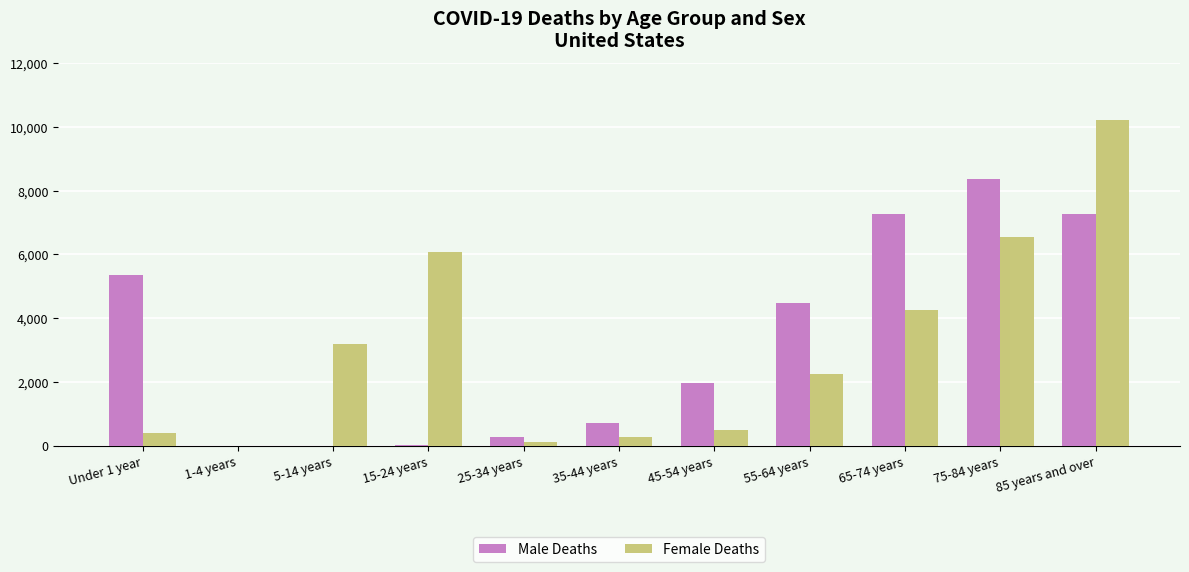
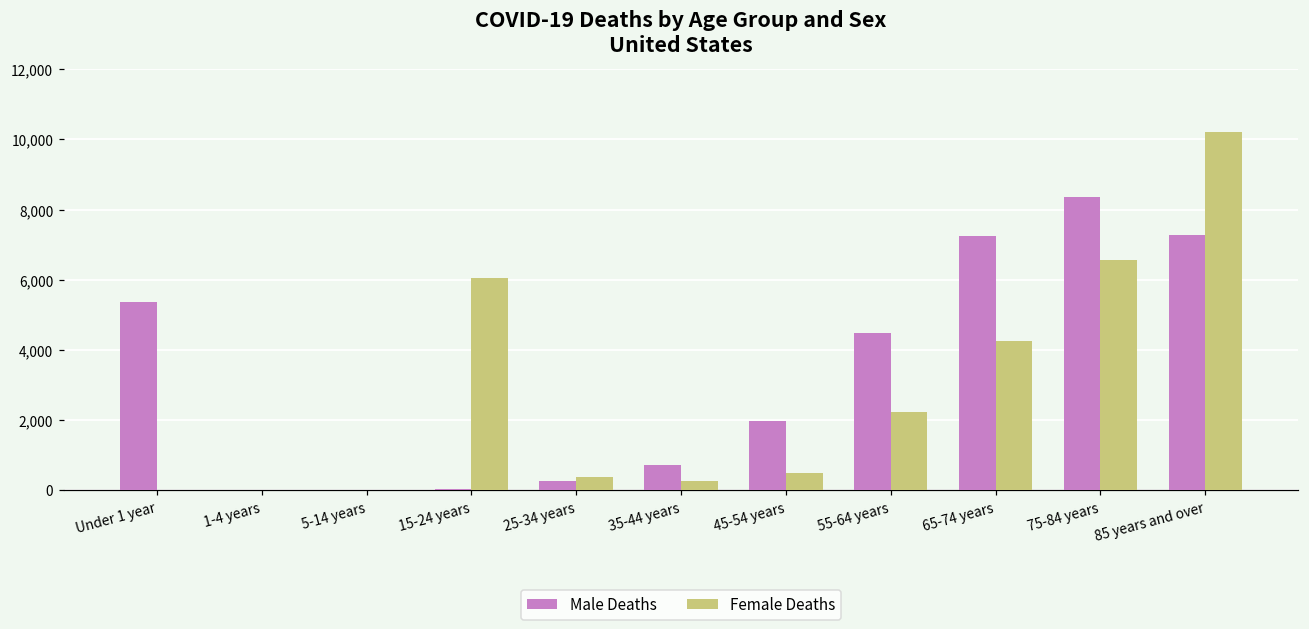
Female Deaths, Under 1 year: 400 -> 0
Female Deaths, 5-14 years: 3,200 -> 0
Female Deaths, 25-34 years: 100 -> 400
